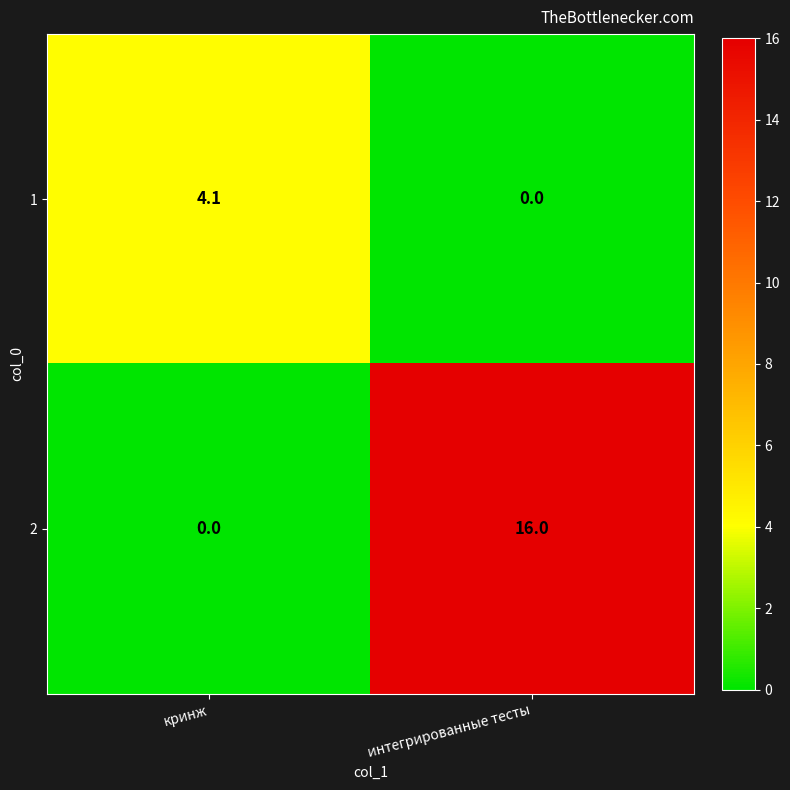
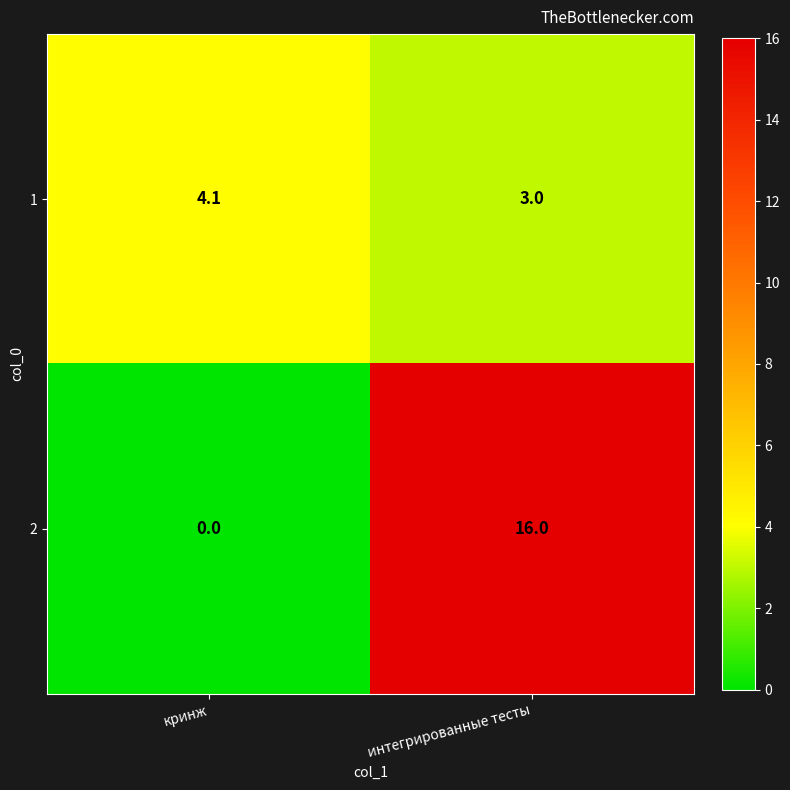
1, интегрированные тесты: 0.0 -> 3.0
